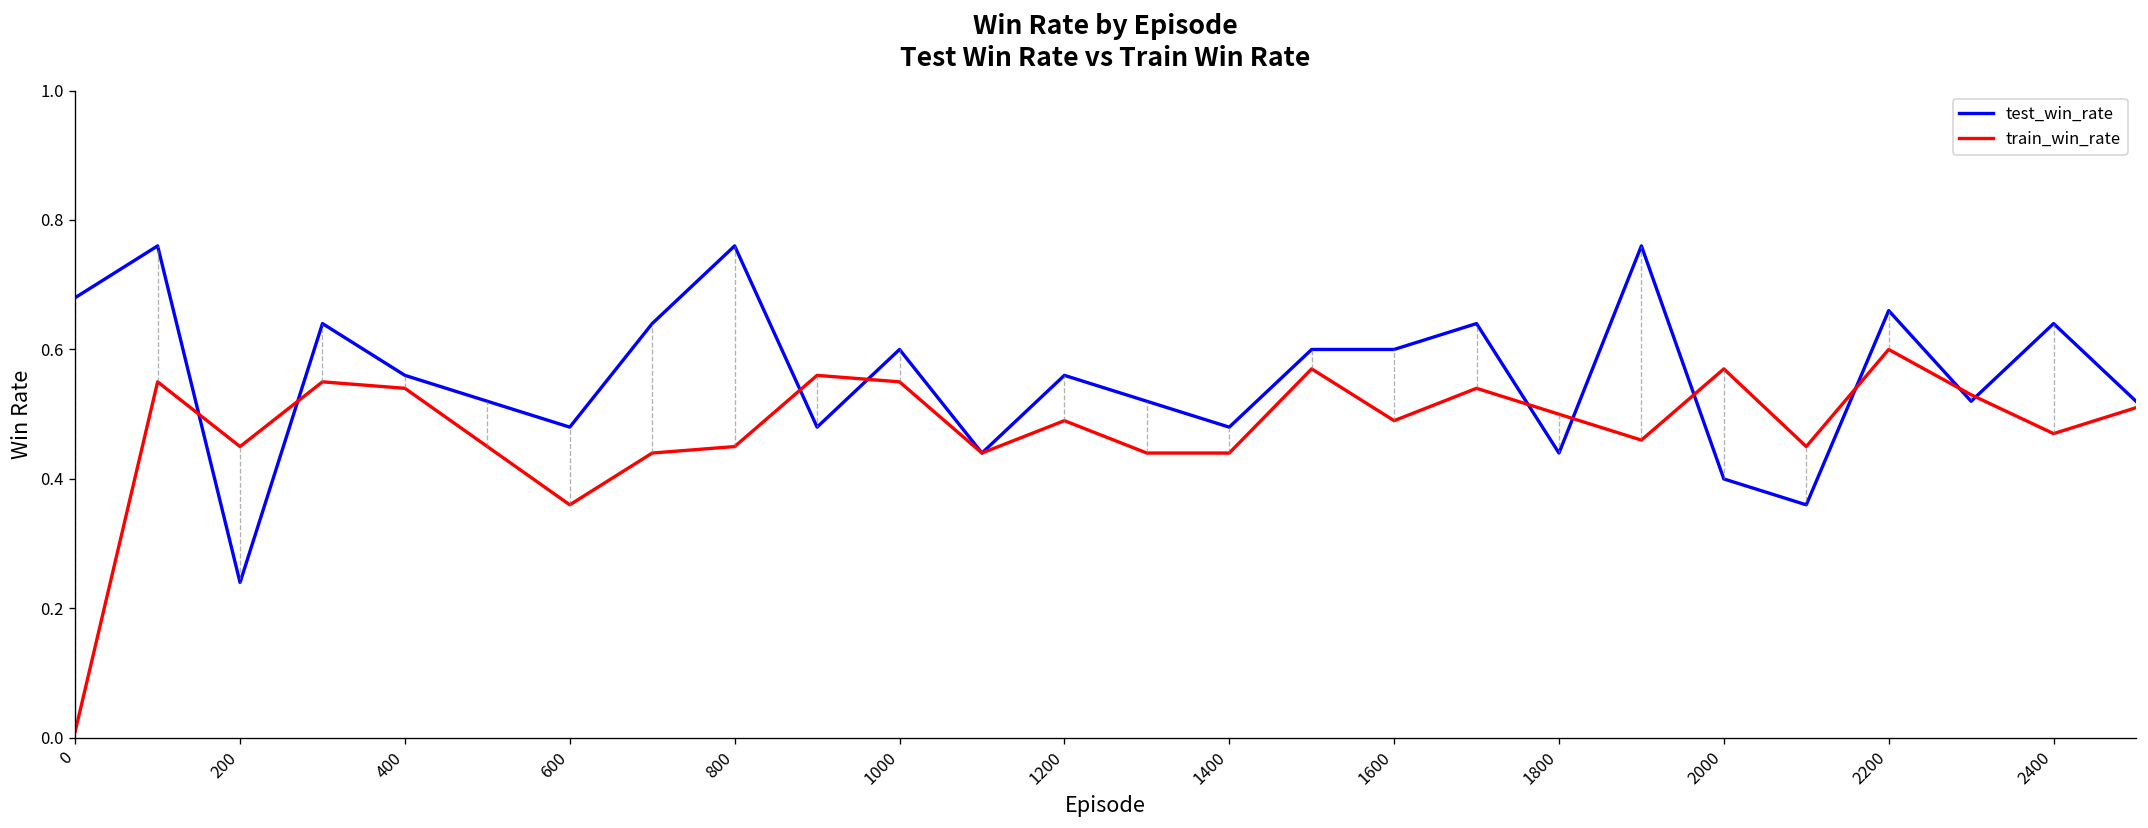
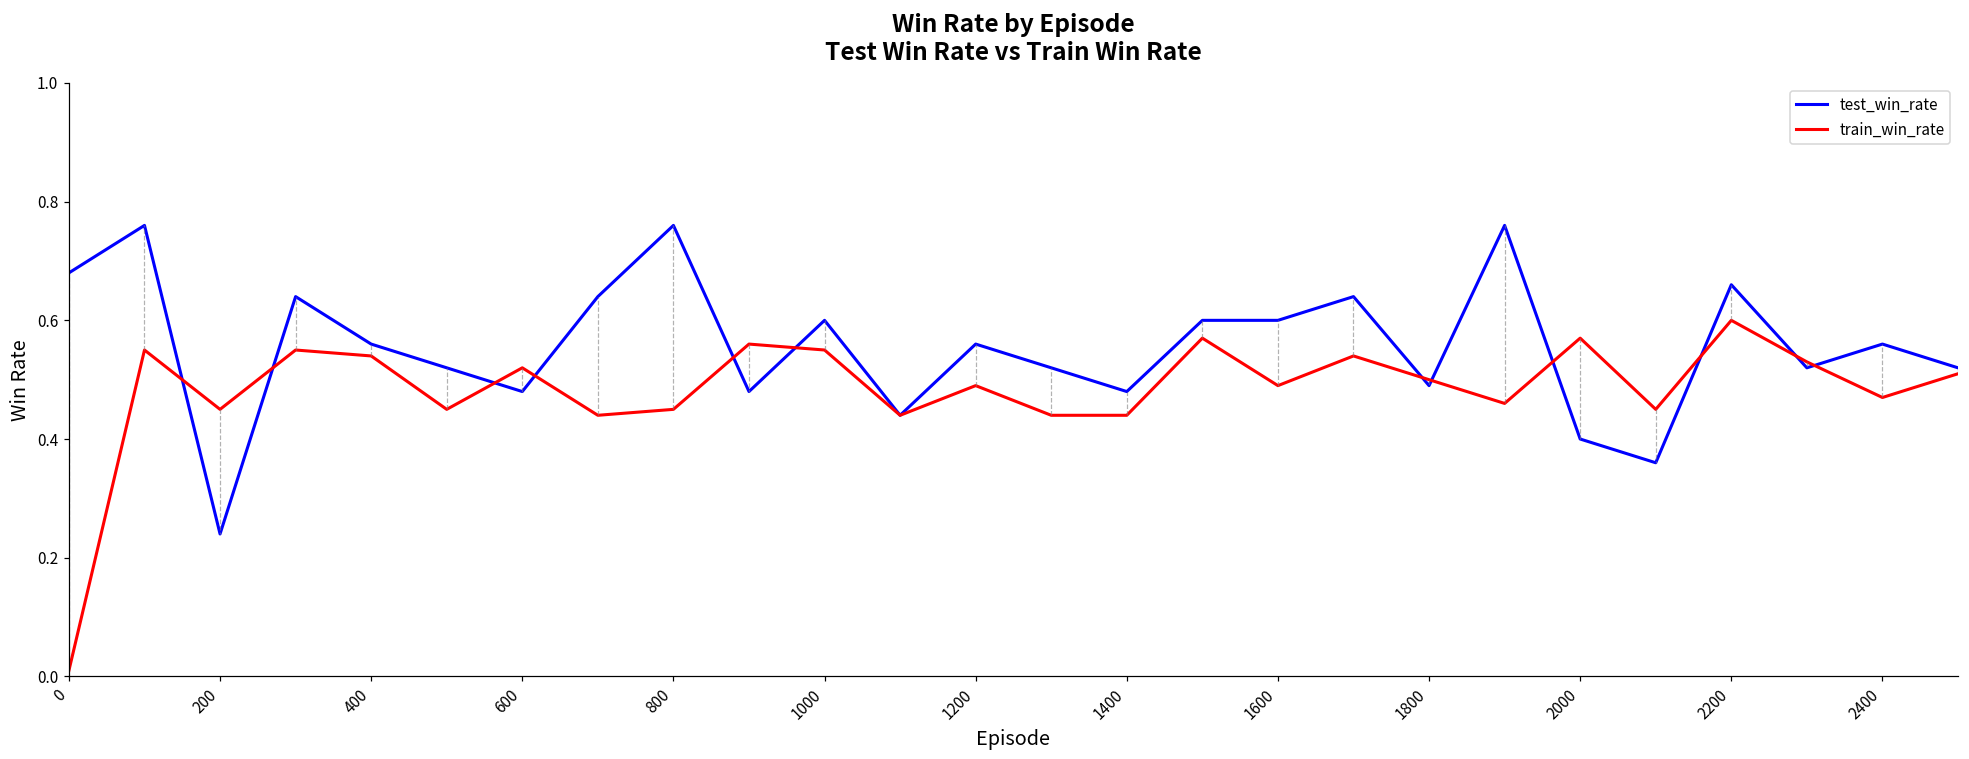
train_win_rate, 600: 0.36 -> 0.52
test_win_rate, 1800: 0.44 -> 0.49
test_win_rate, 2400: 0.64 -> 0.56
